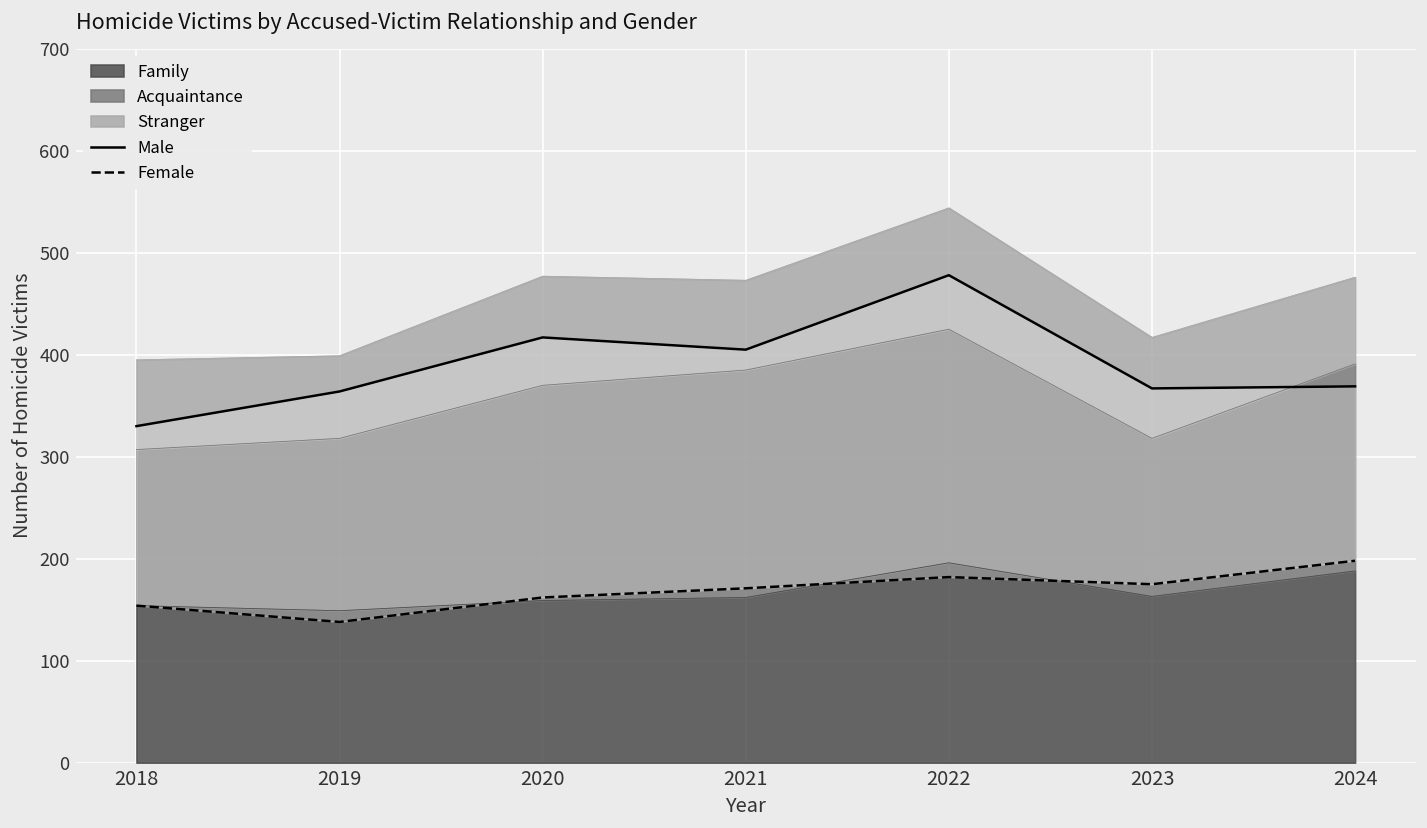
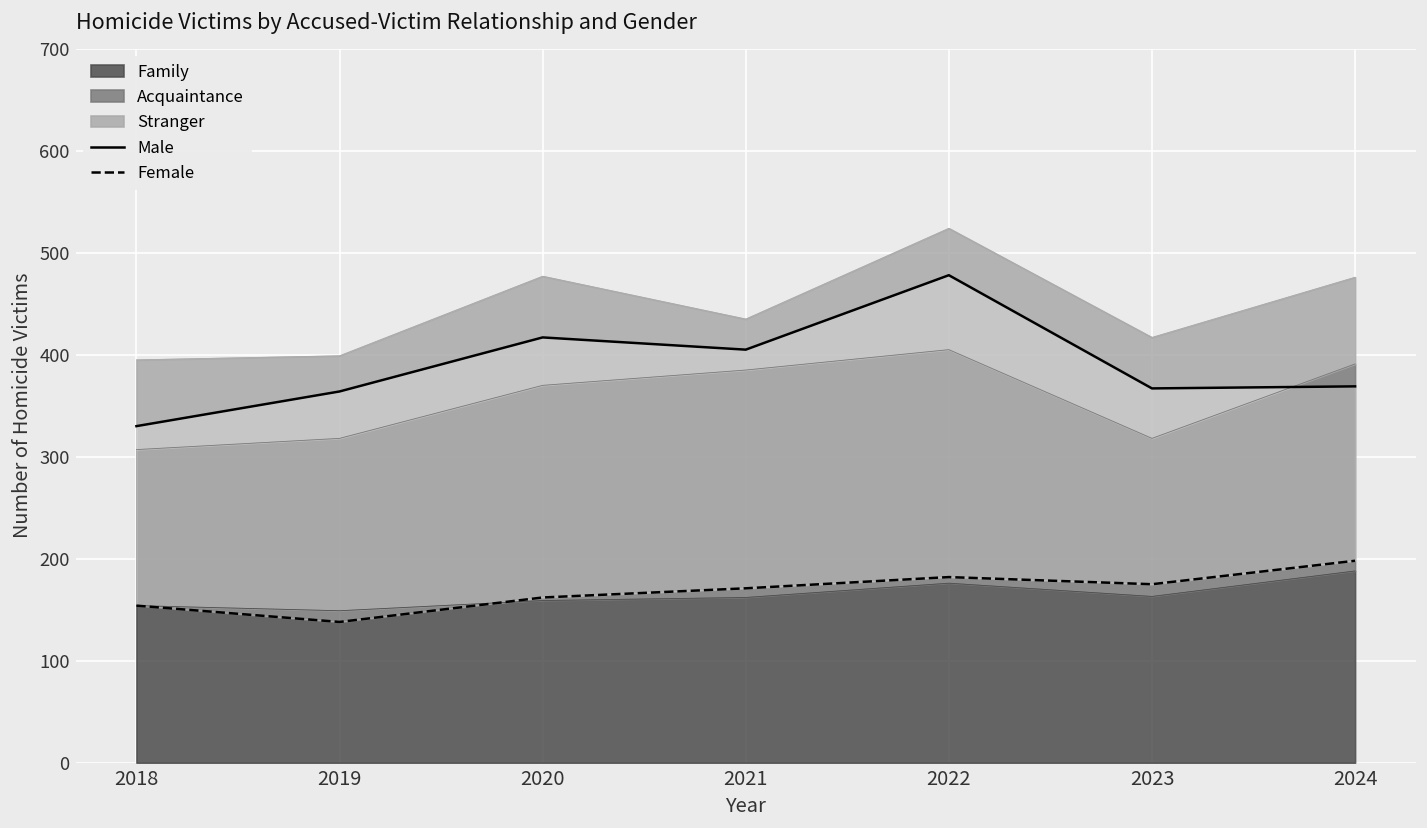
Stranger, 2021: 90 -> 50
Family, 2022: 200 -> 180
